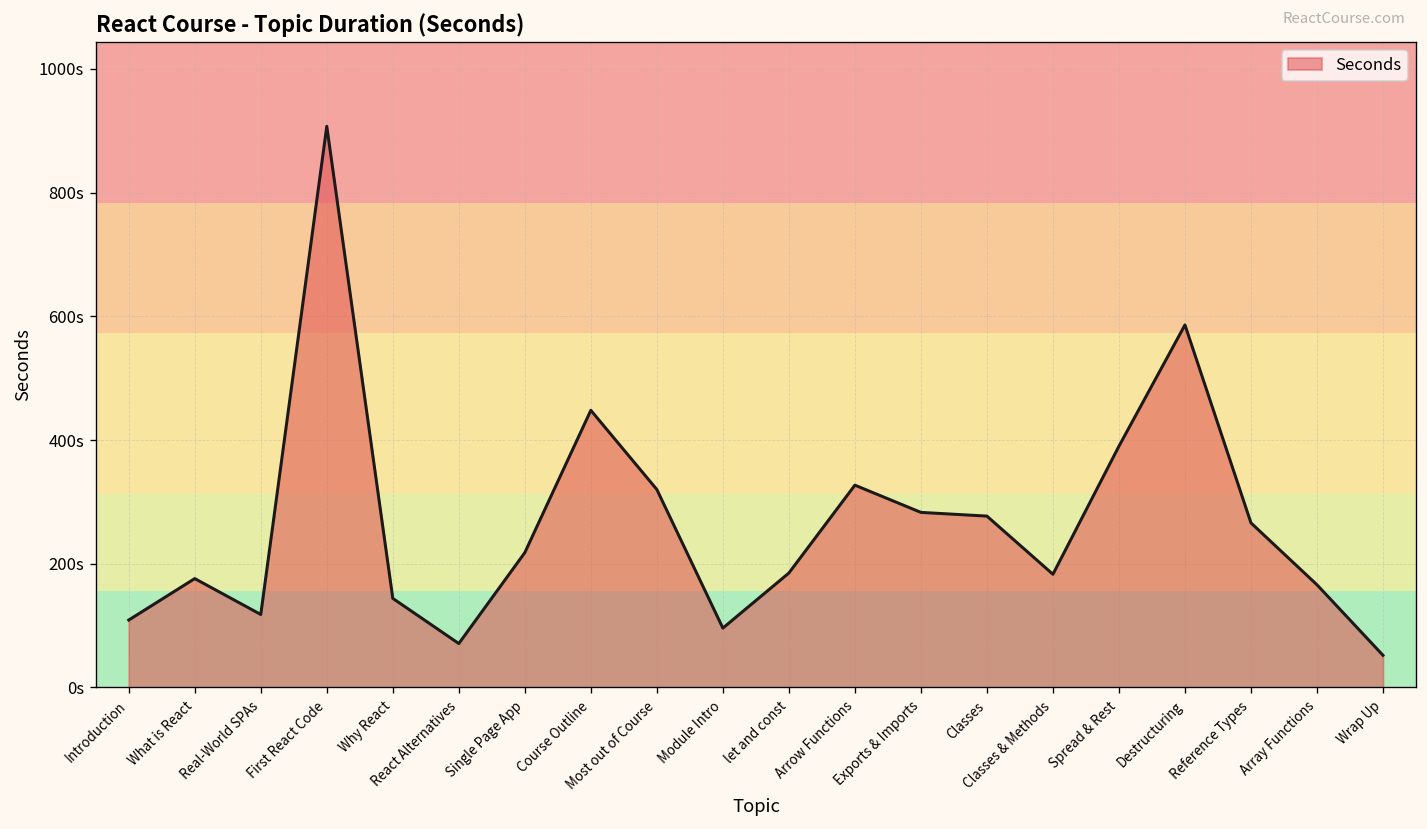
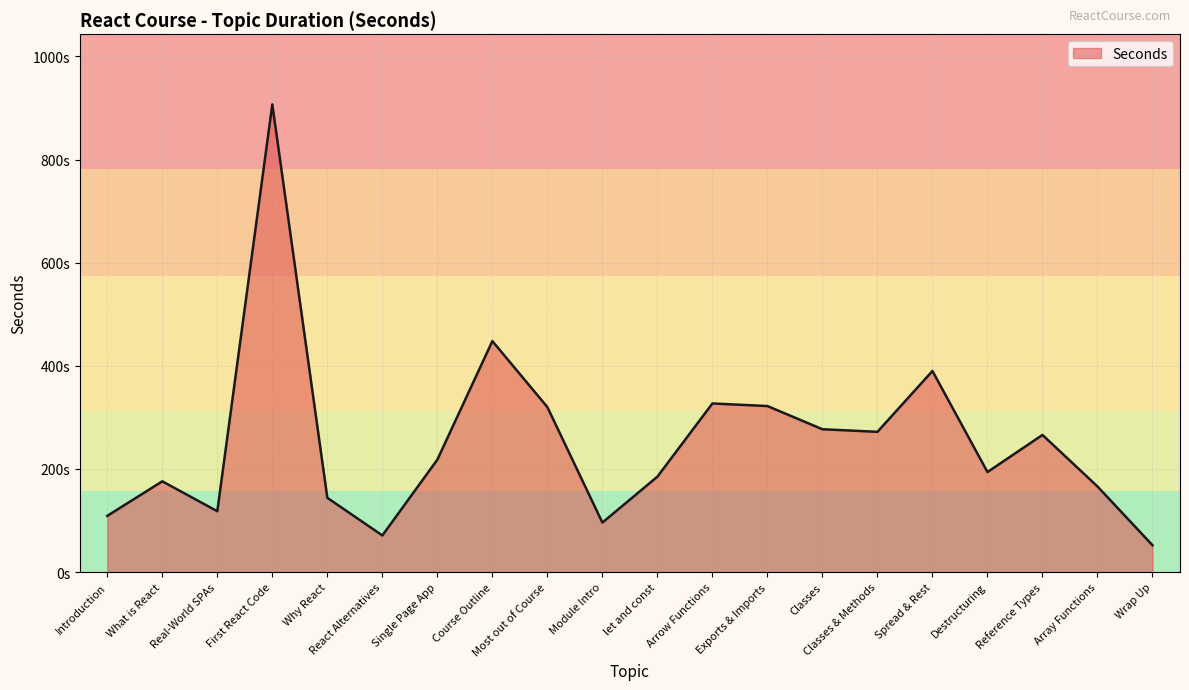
Exports & Imports: 280s -> 320s
Classes & Methods: 180s -> 270s
Destructuring: 590s -> 190s
